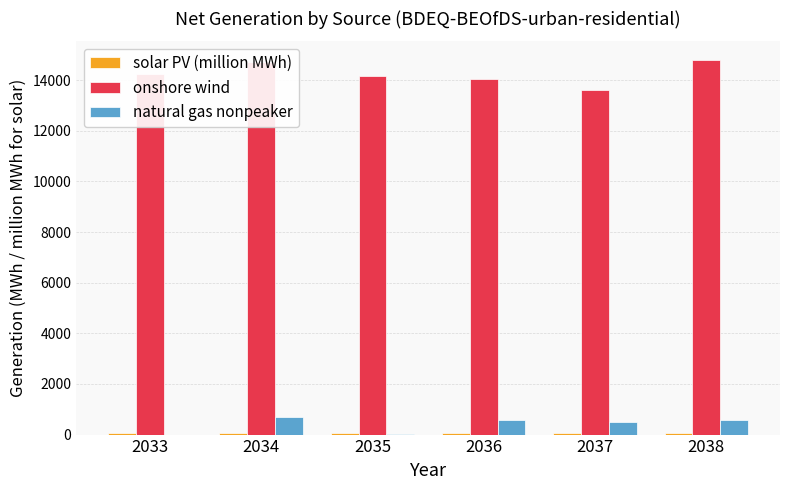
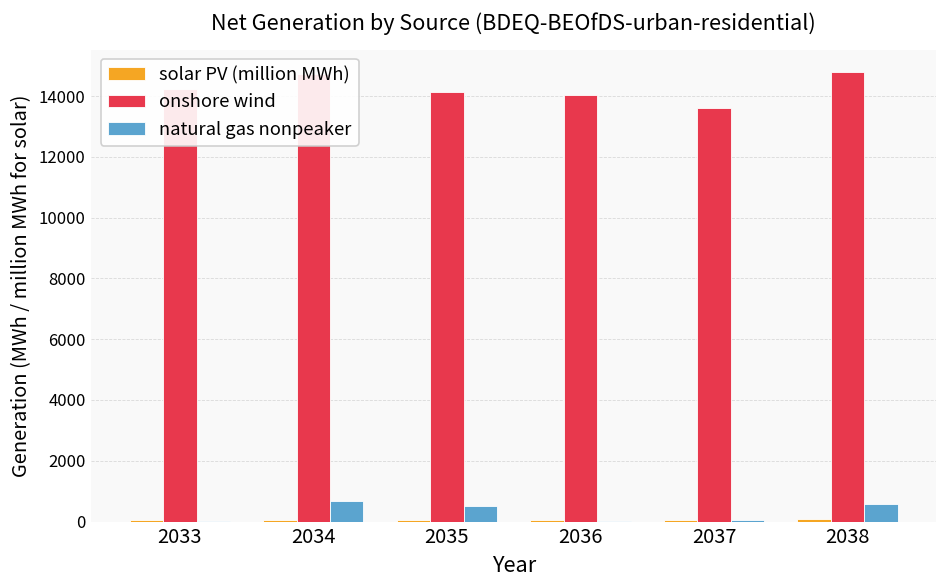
natural gas nonpeaker, 2035: 0 -> 500
natural gas nonpeaker, 2036: 600 -> 0
natural gas nonpeaker, 2037: 500 -> 0
